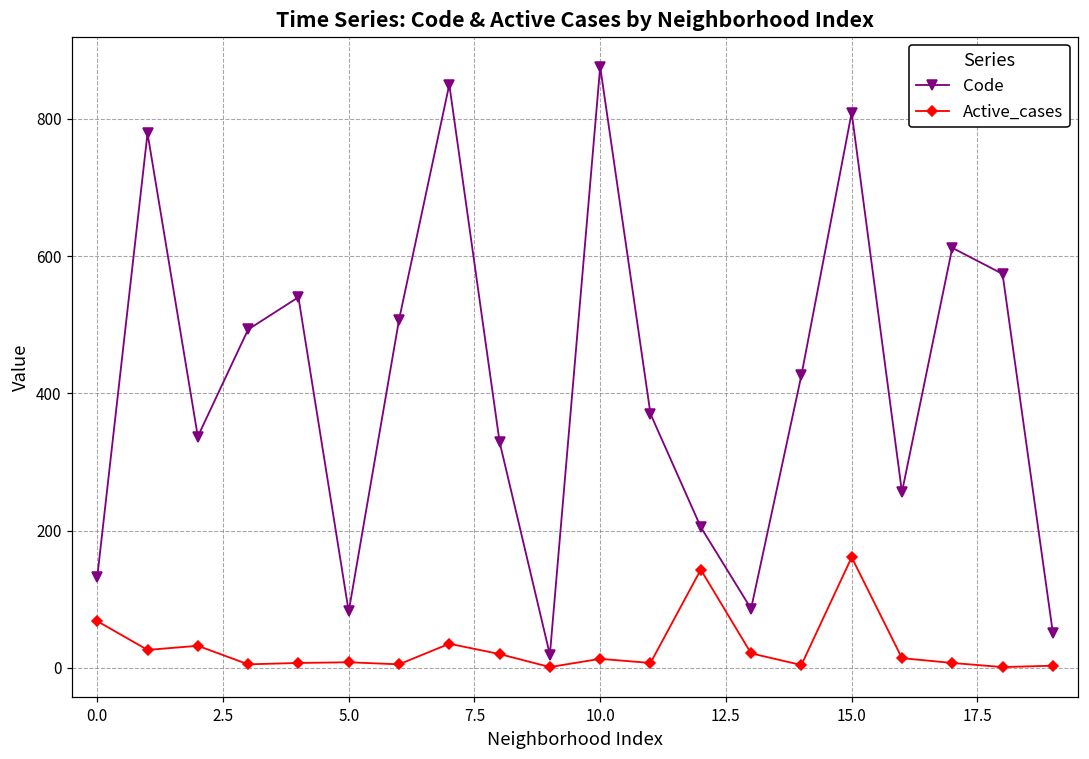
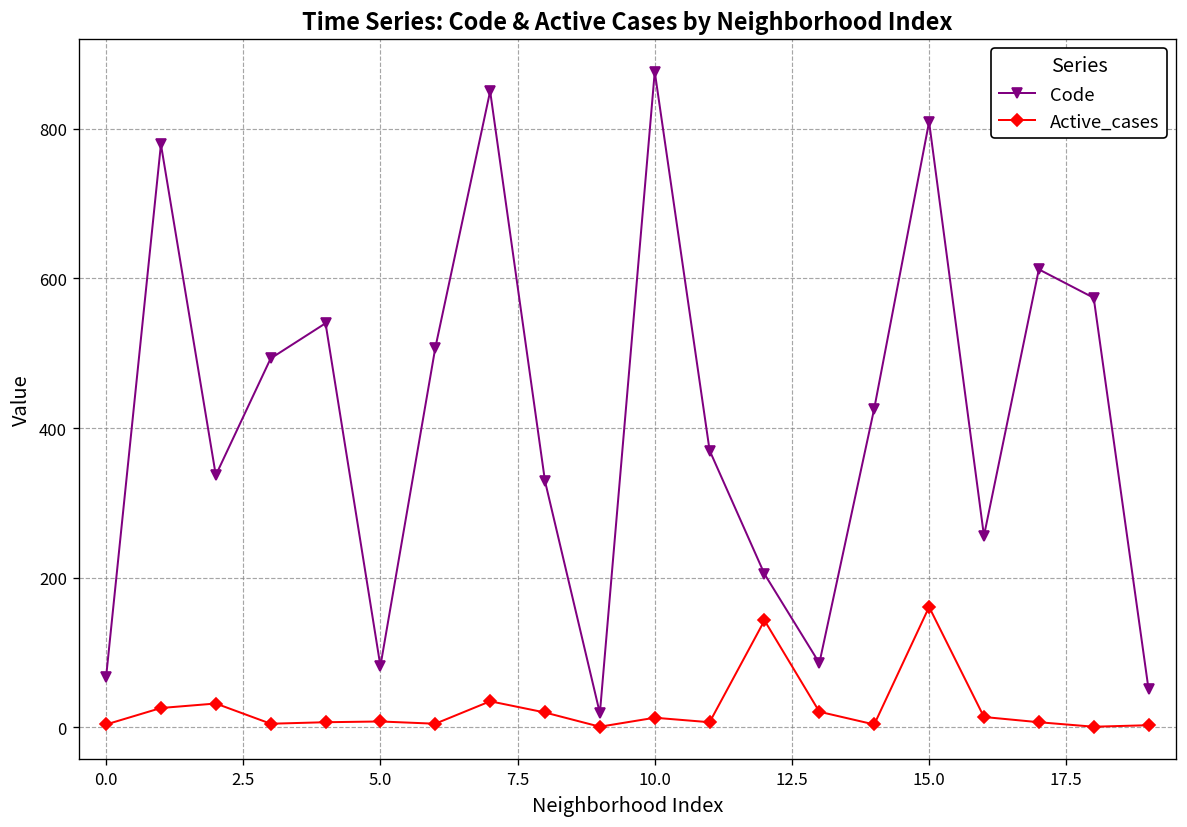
Code, 0.0: 130 -> 70
Active_cases, 0.0: 70 -> 0
